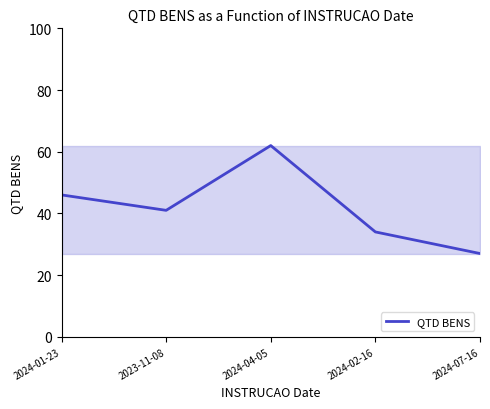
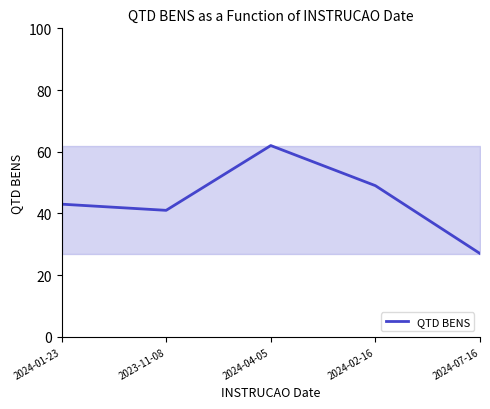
QTD BENS, 2024-01-23: 46 -> 43
QTD BENS, 2024-02-16: 34 -> 49
